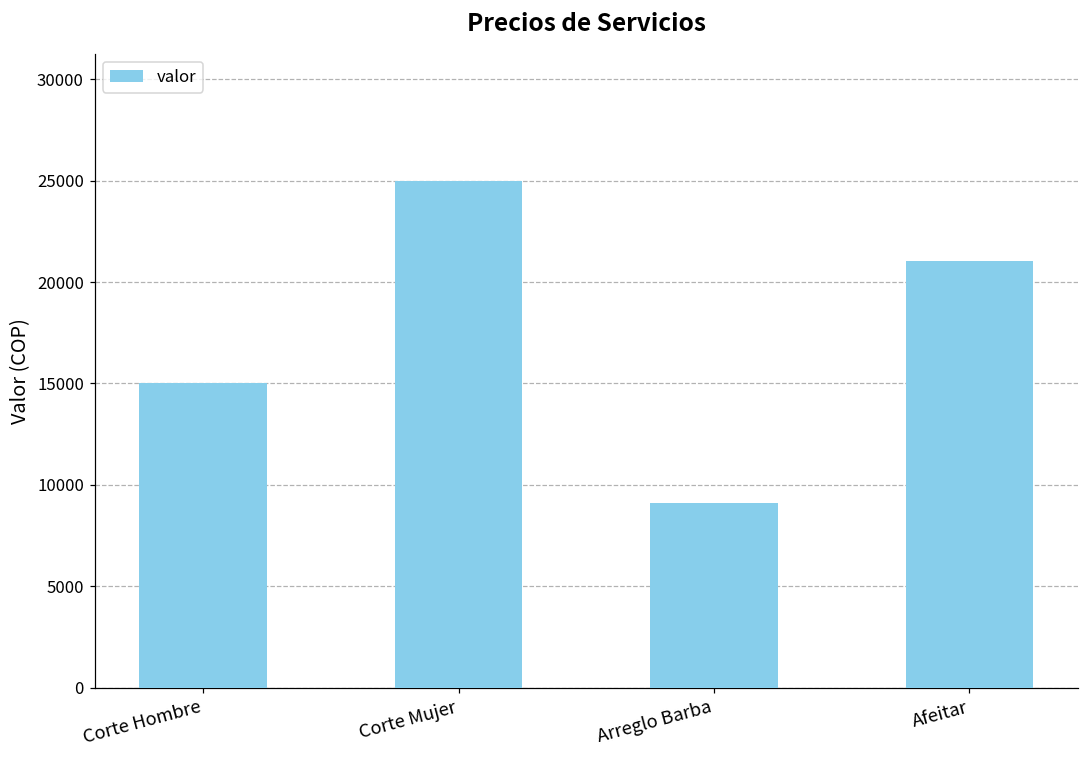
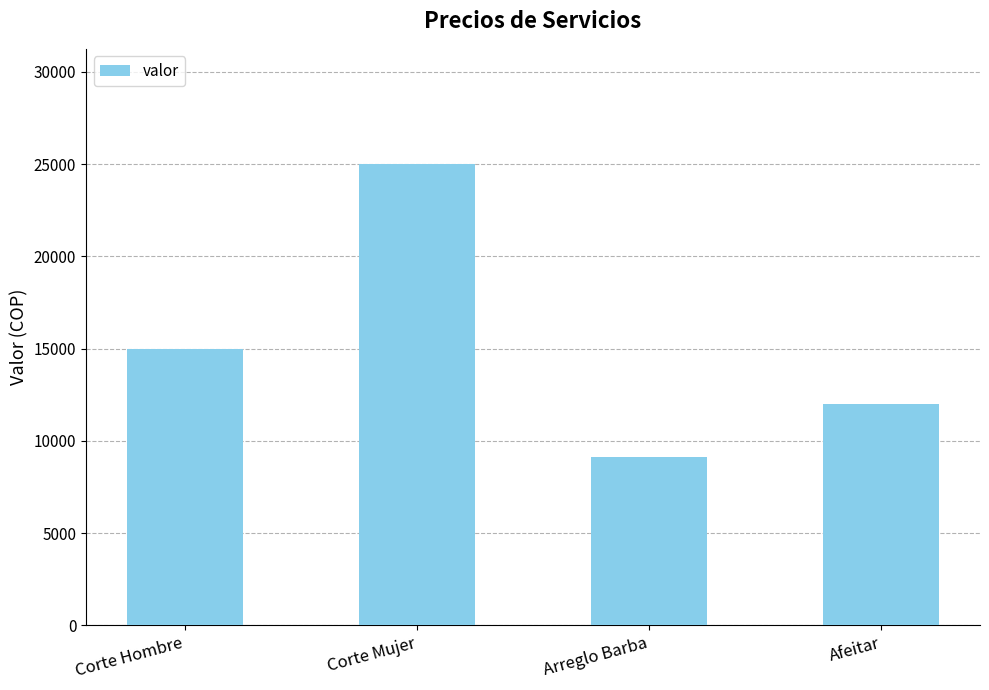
Afeitar: 21000 -> 12000
